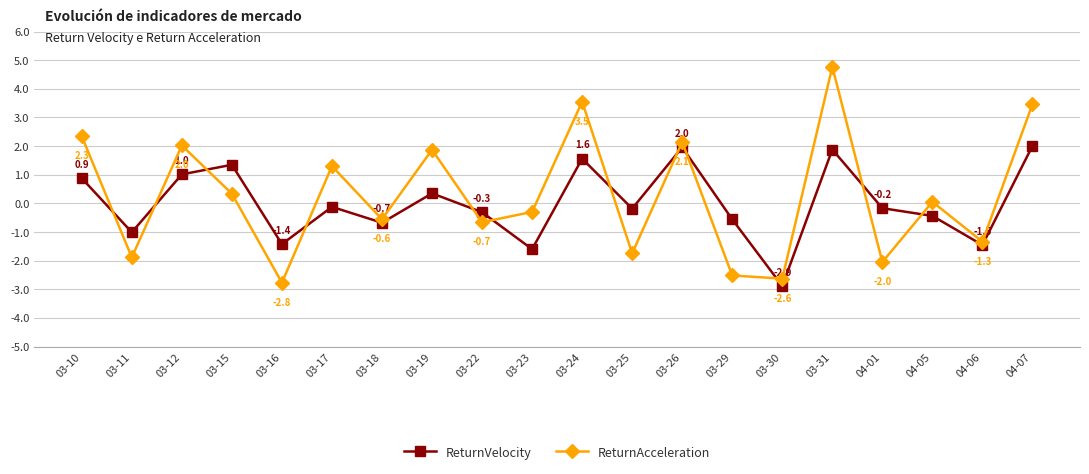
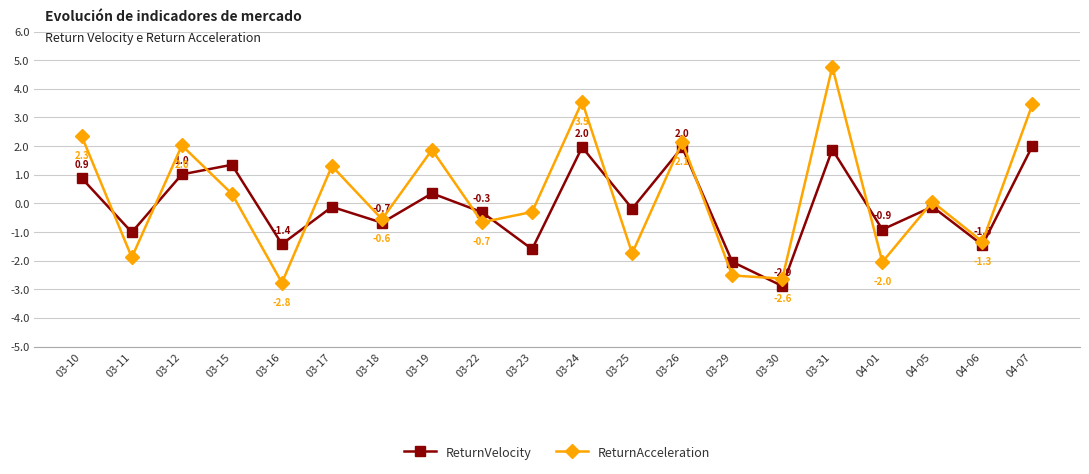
ReturnVelocity, 03-24: 1.6 -> 2.0
ReturnVelocity, 03-29: -0.6 -> -2.0
ReturnVelocity, 04-01: -0.2 -> -0.9
ReturnVelocity, 04-05: -0.4 -> -0.1
